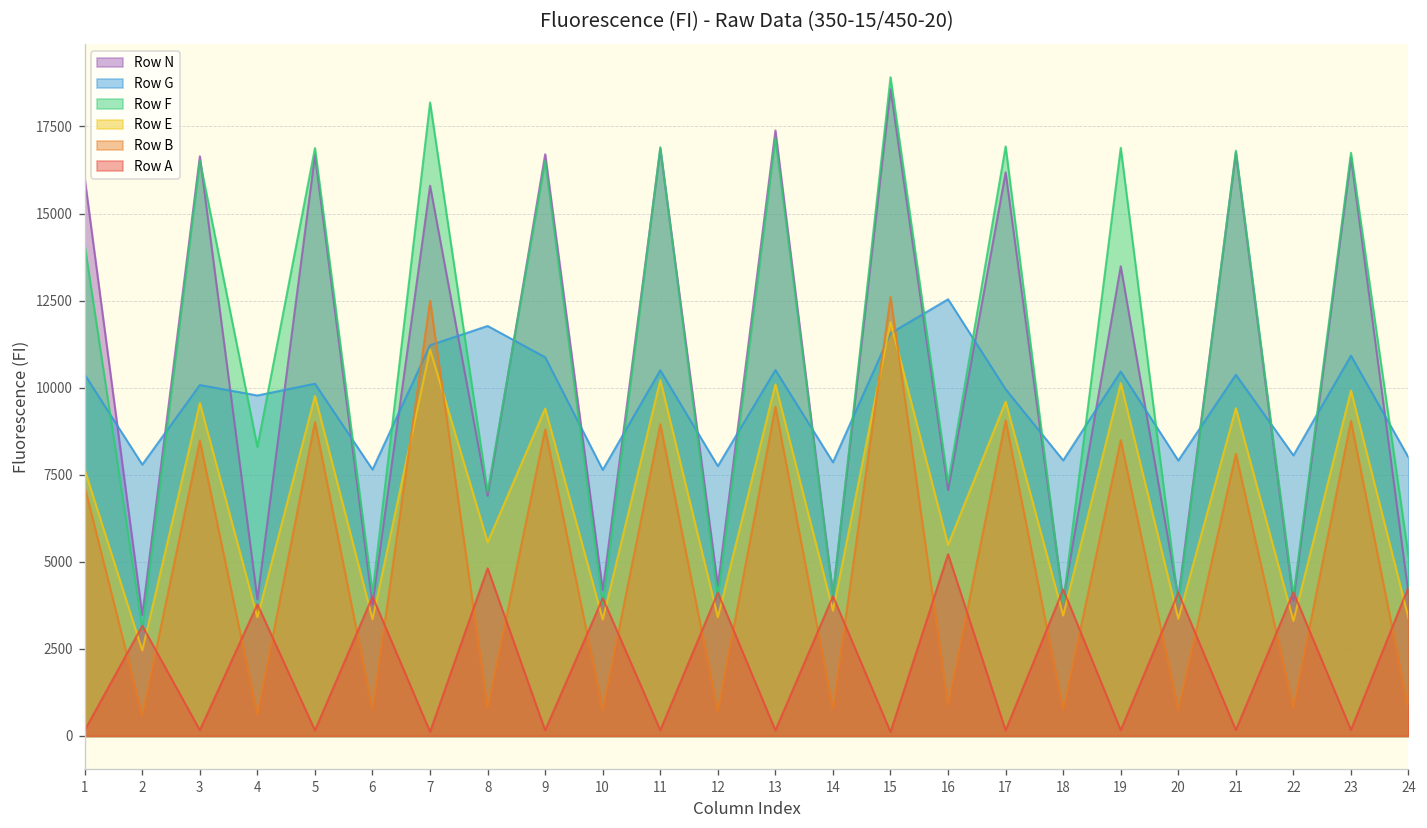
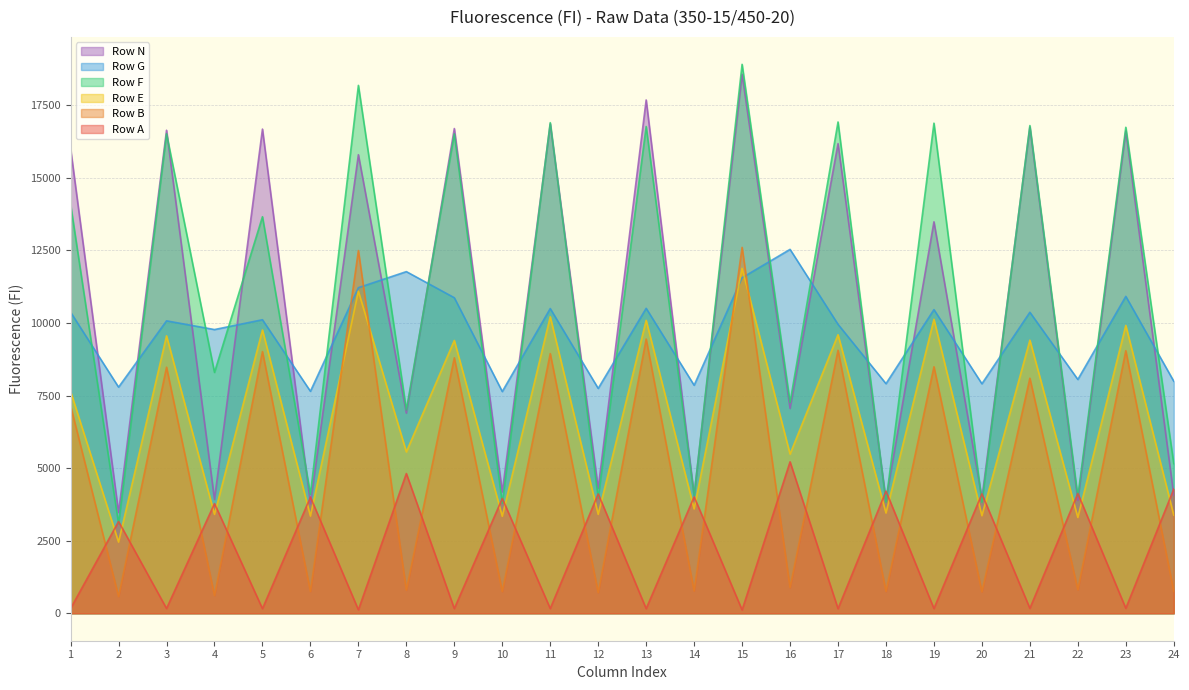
Row F, 5: 16900 -> 13700
Row N, 13: 17400 -> 17700
Row F, 13: 17200 -> 16800
